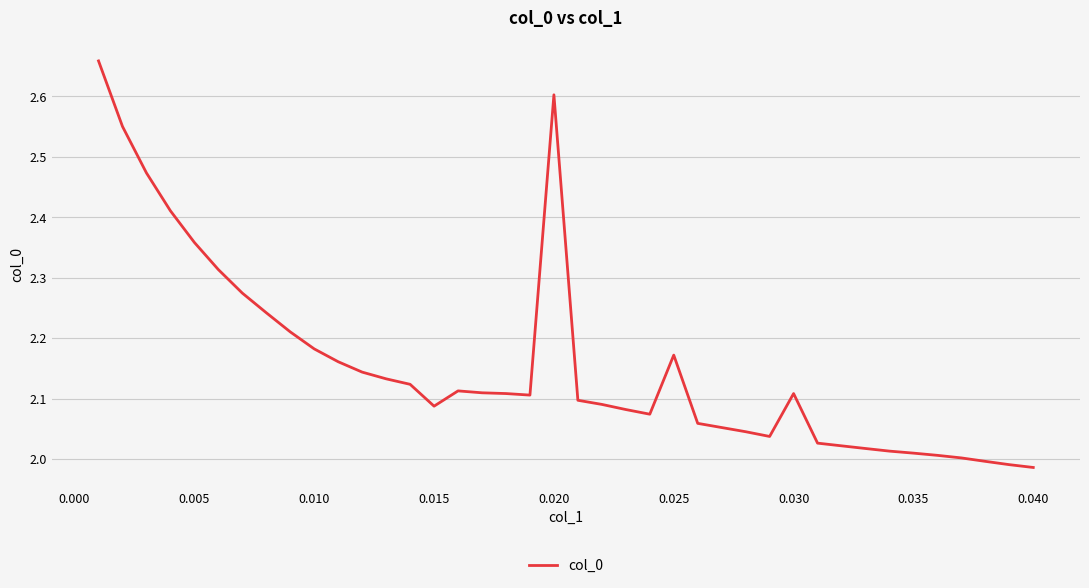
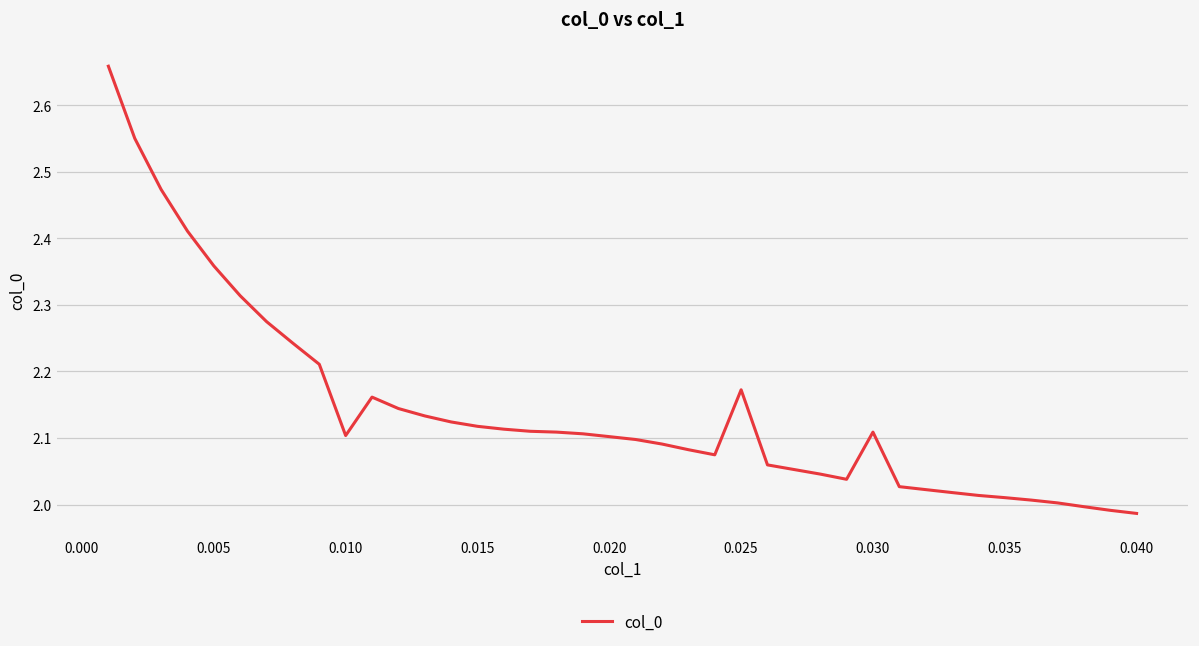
0.010: 2.18 -> 2.10
0.015: 2.09 -> 2.12
0.020: 2.60 -> 2.10
